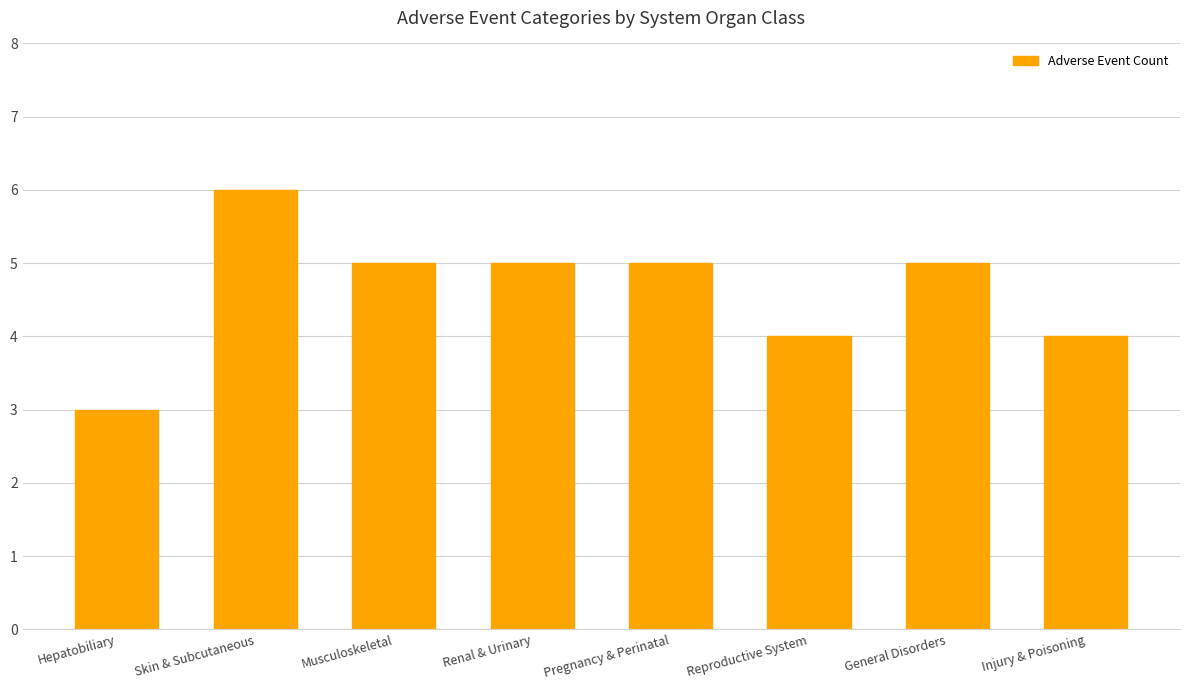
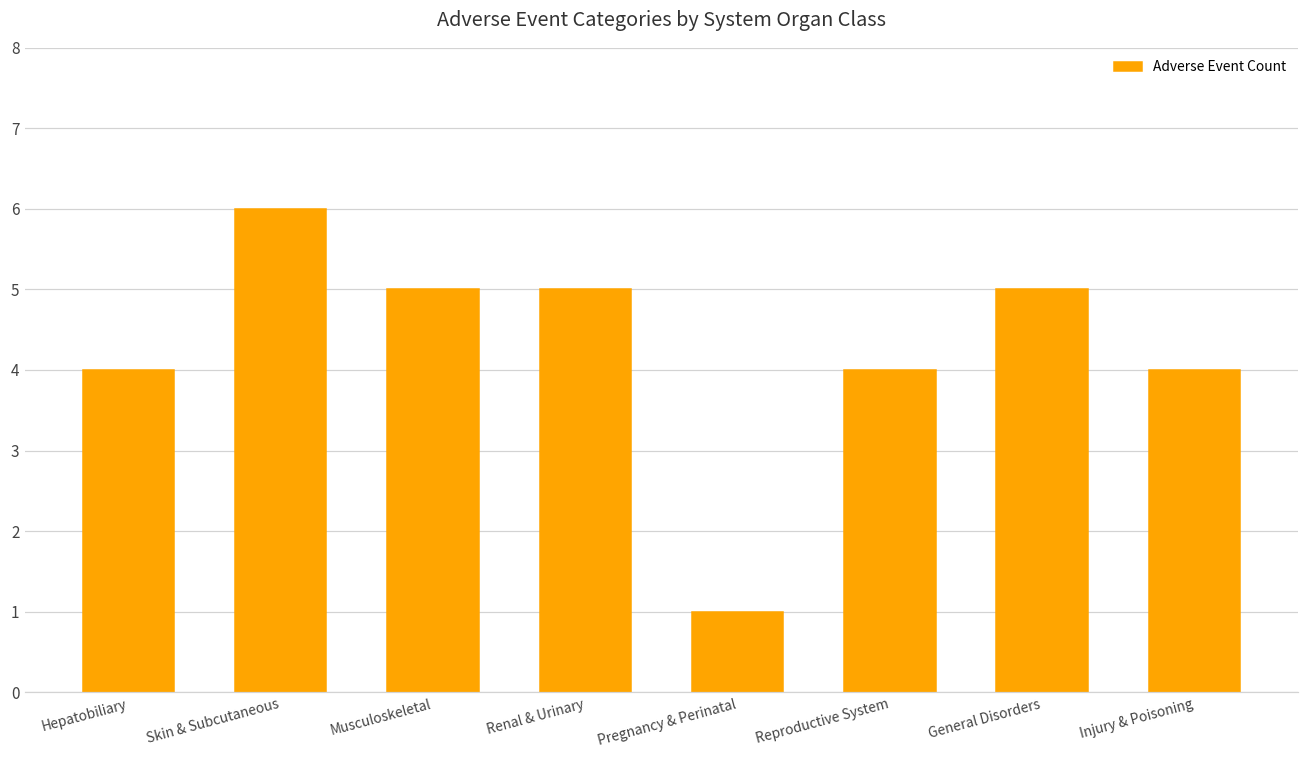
Hepatobiliary: 3 -> 4
Pregnancy & Perinatal: 5 -> 1
